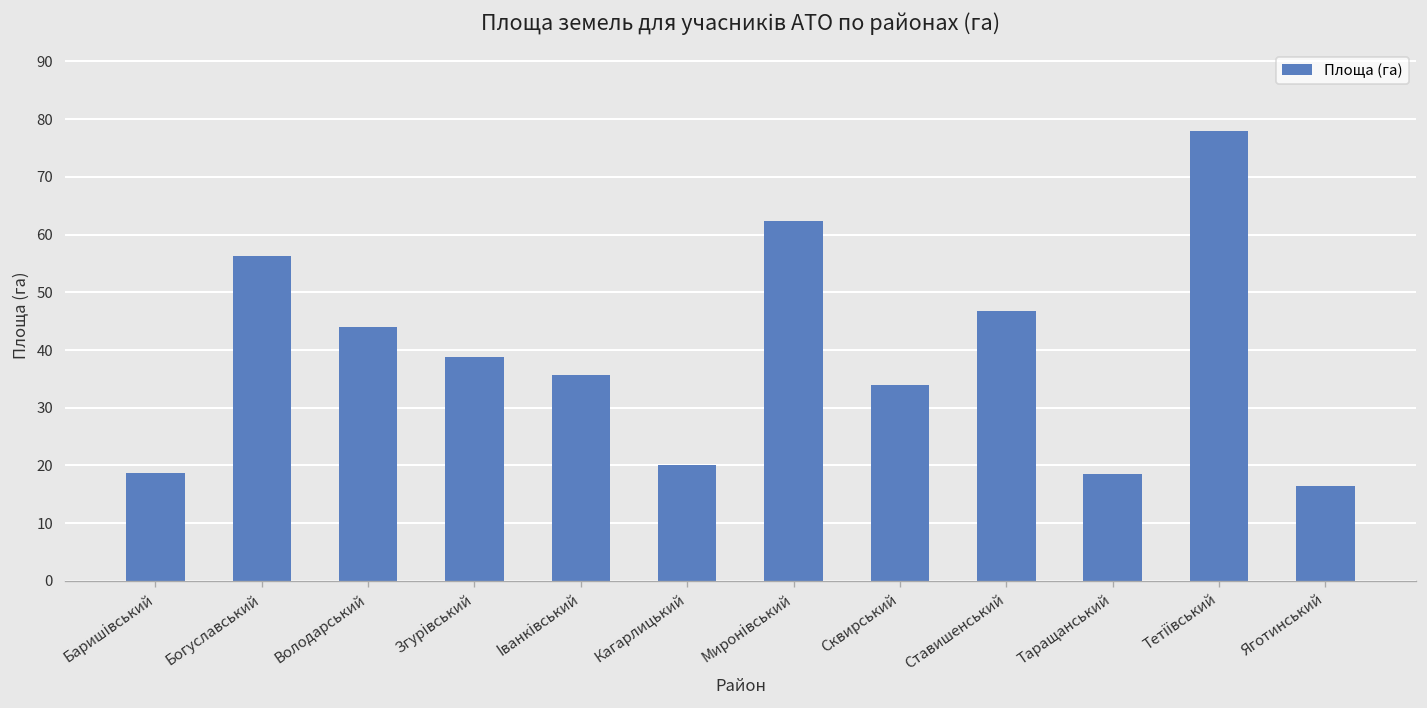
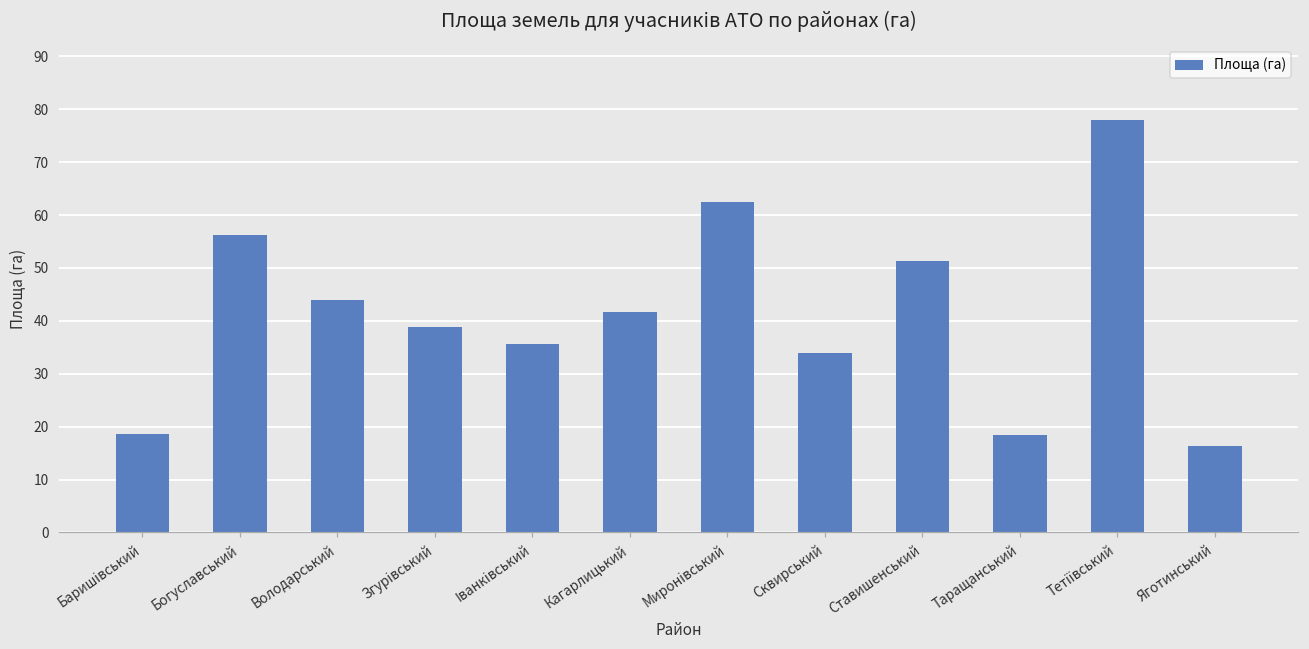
Кагарлицький: 20 -> 42
Ставишенський: 47 -> 51
